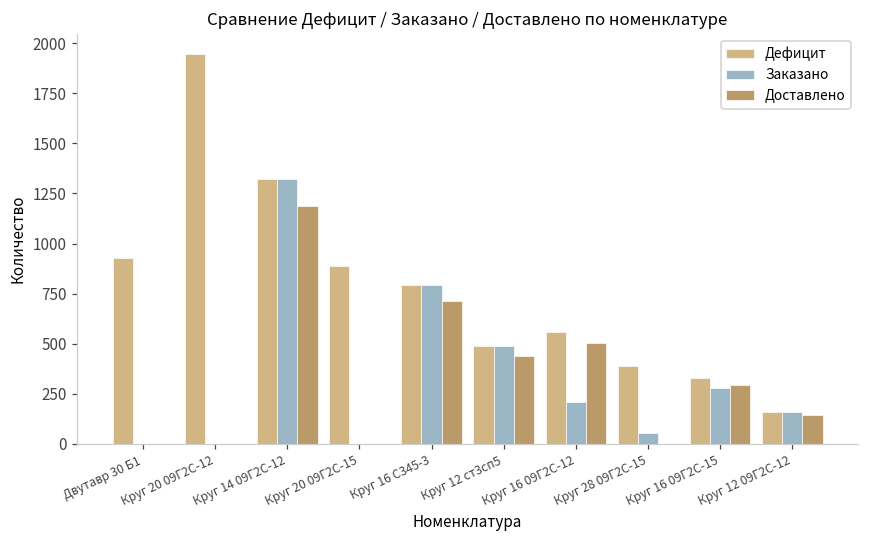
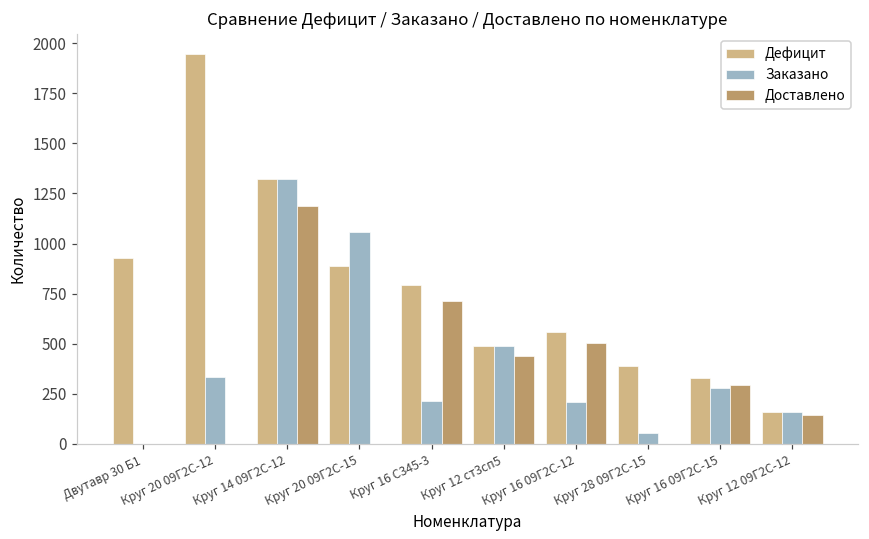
Заказано, Круг 20 09Г2С-12: 0 -> 330
Заказано, Круг 20 09Г2С-15: 0 -> 1060
Заказано, Круг 16 С345-3: 790 -> 210
